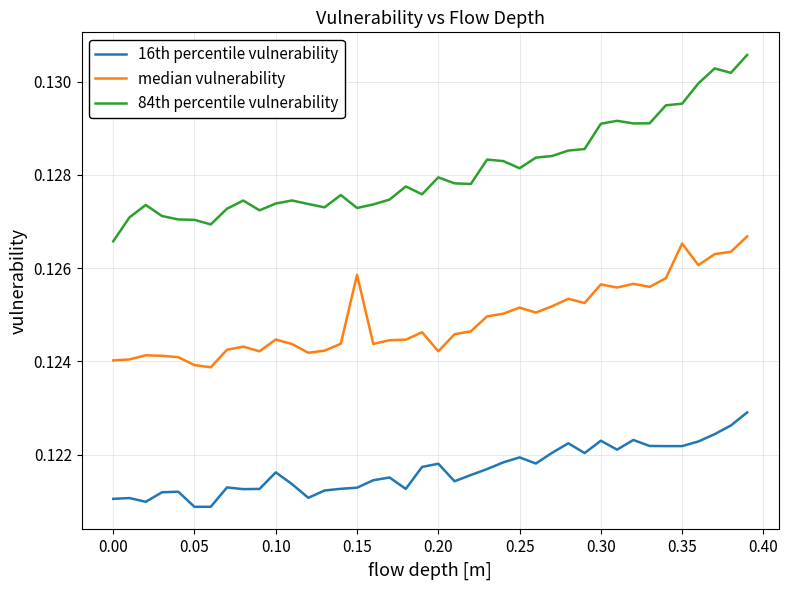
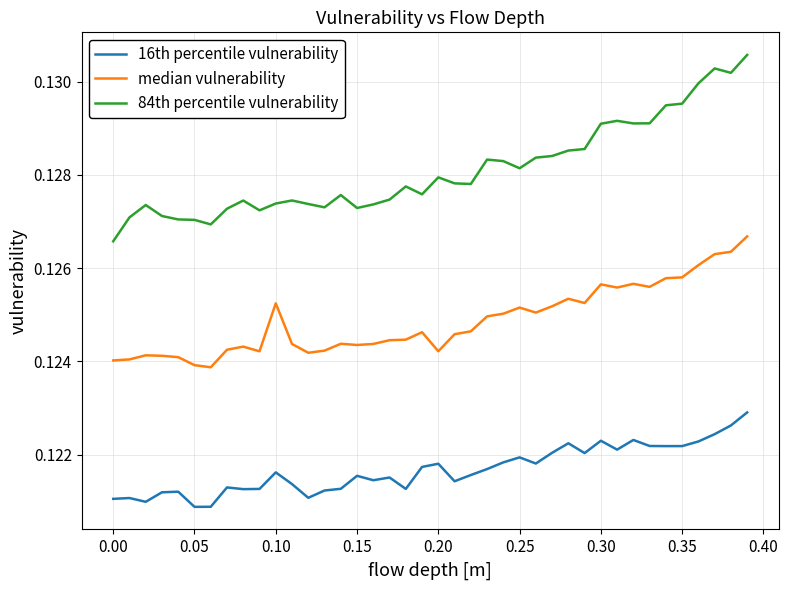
median vulnerability, 0.10: 0.1245 -> 0.1252
16th percentile vulnerability, 0.15: 0.1213 -> 0.1215
median vulnerability, 0.15: 0.1259 -> 0.1244
median vulnerability, 0.35: 0.1265 -> 0.1258
